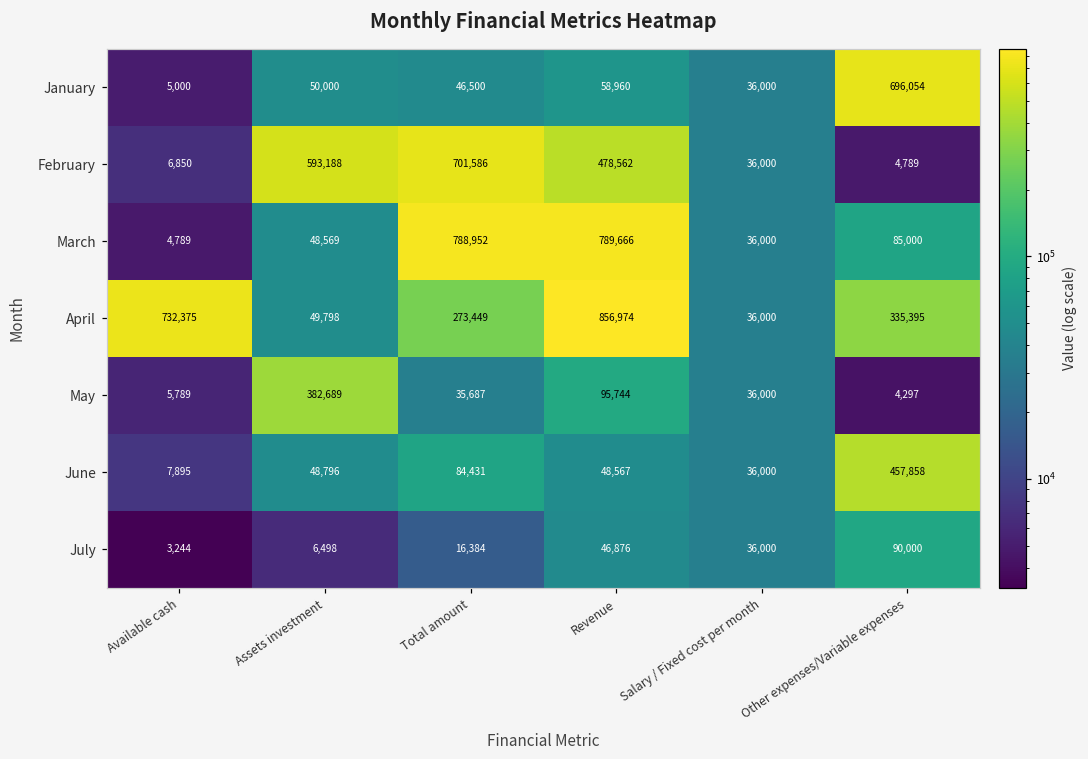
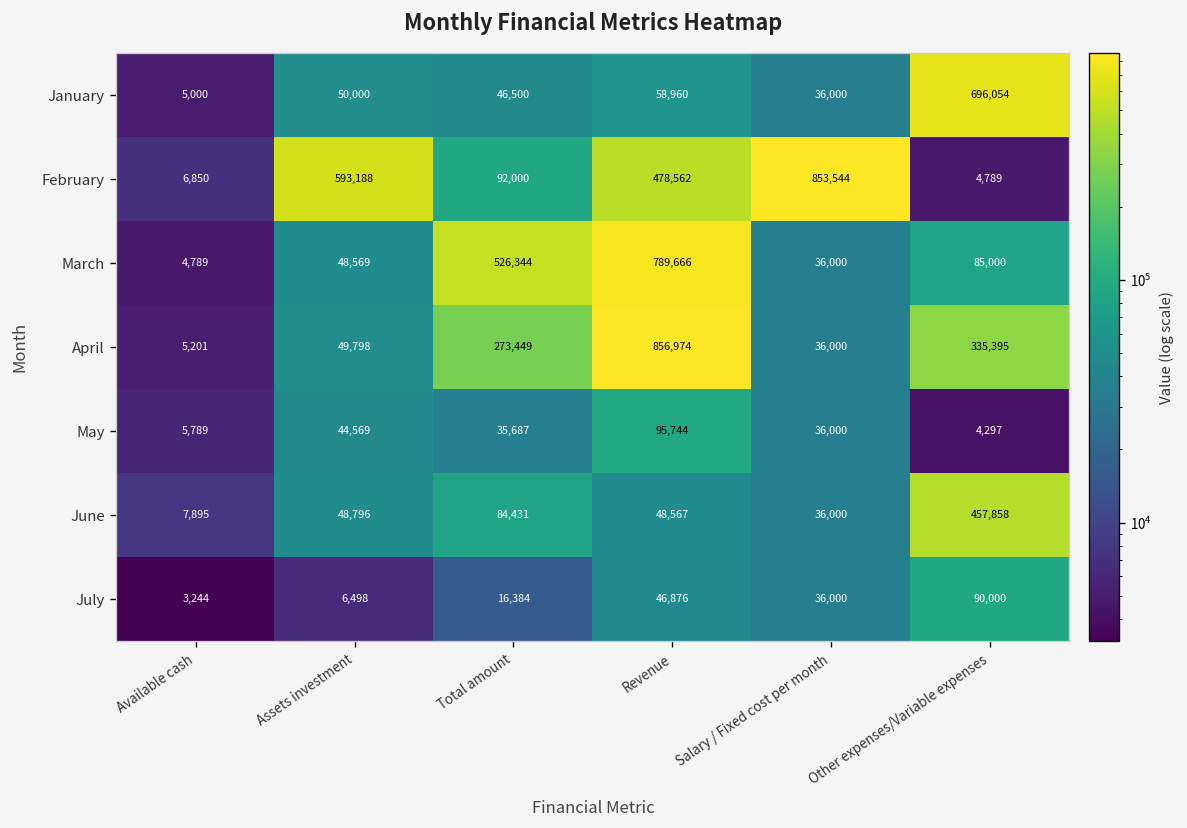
February, Total amount: 701,586 -> 92,000
February, Salary / Fixed cost per month: 36,000 -> 853,544
March, Total amount: 788,952 -> 526,344
April, Available cash: 732,375 -> 5,201
May, Assets investment: 382,689 -> 44,569
